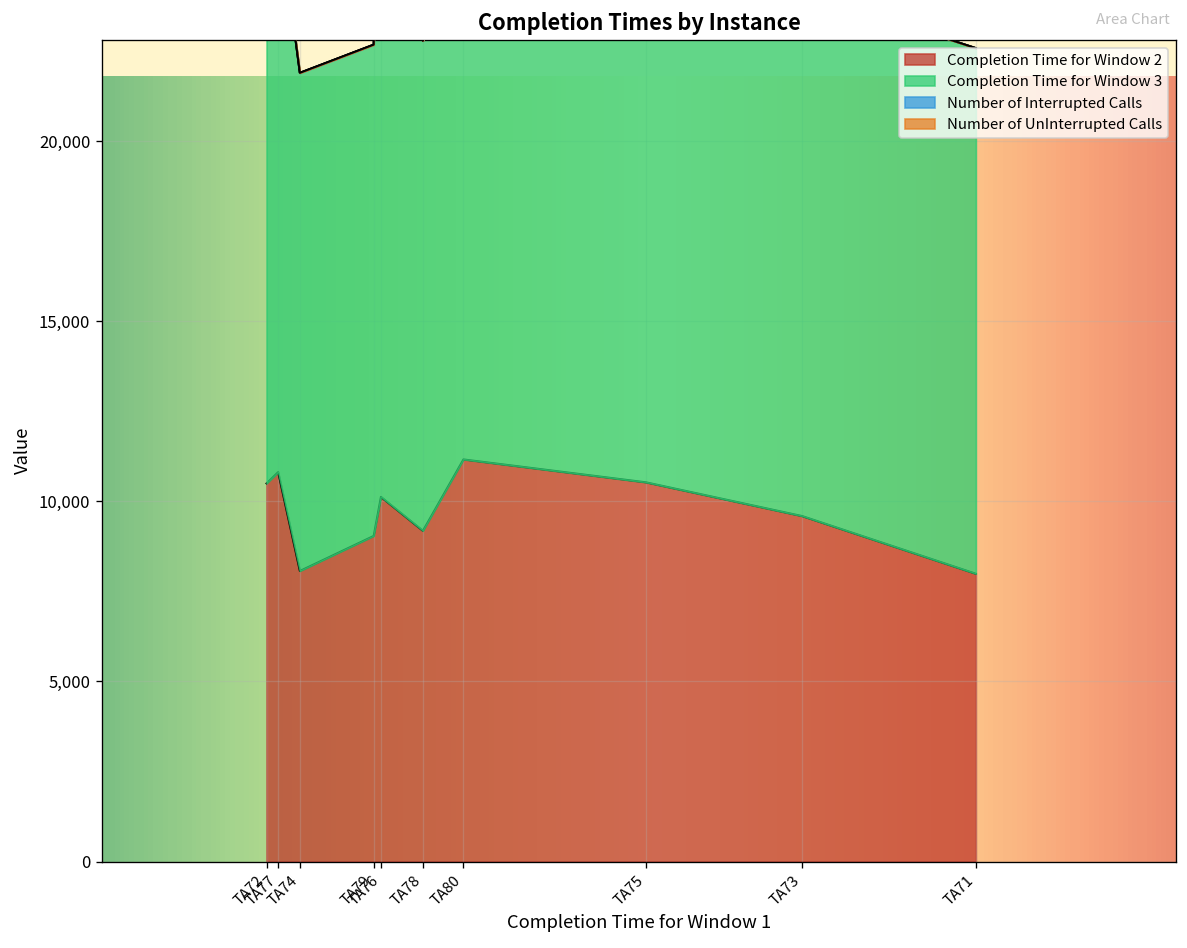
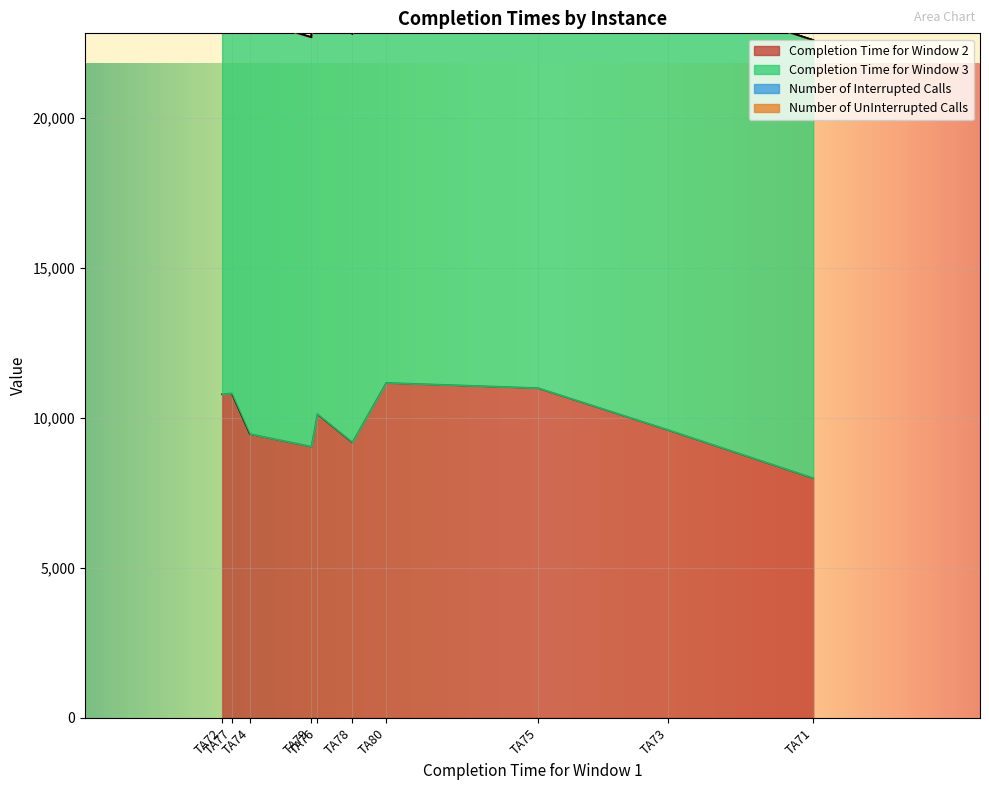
Completion Time for Window 2, TA72: 10,500 -> 10,800
Completion Time for Window 2, TA74: 8,100 -> 9,500
Completion Time for Window 2, TA75: 10,500 -> 11,000
